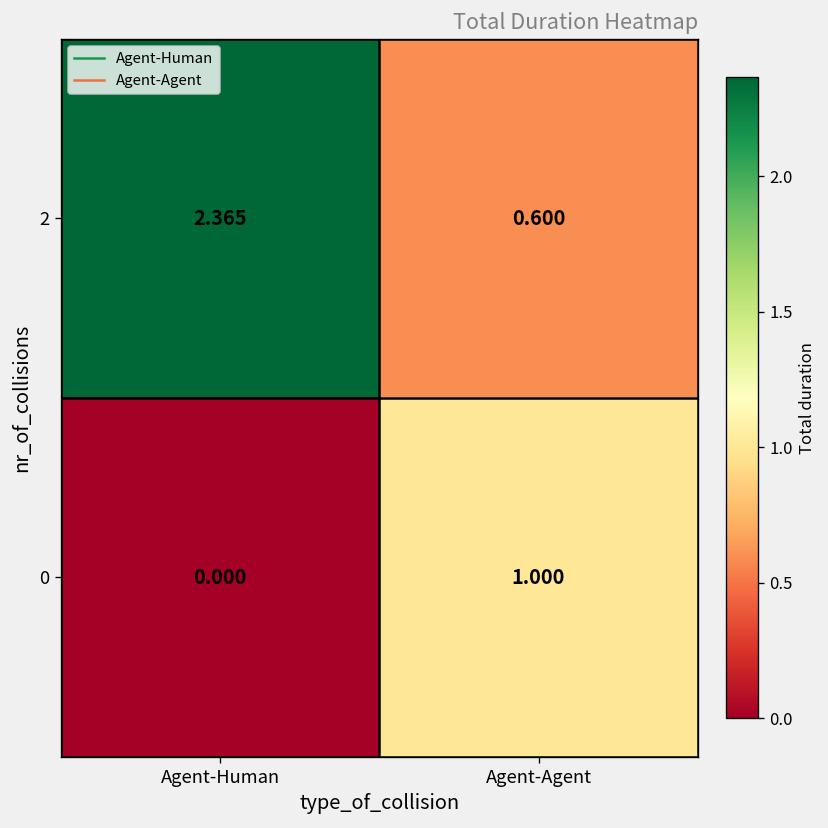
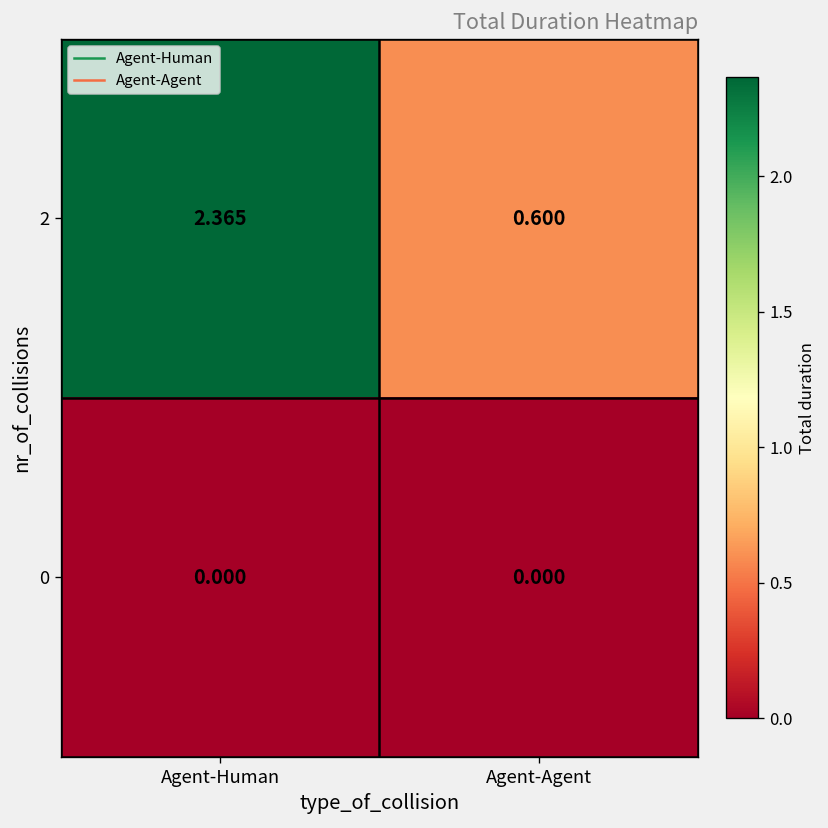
0, Agent-Agent: 1.000 -> 0.000
